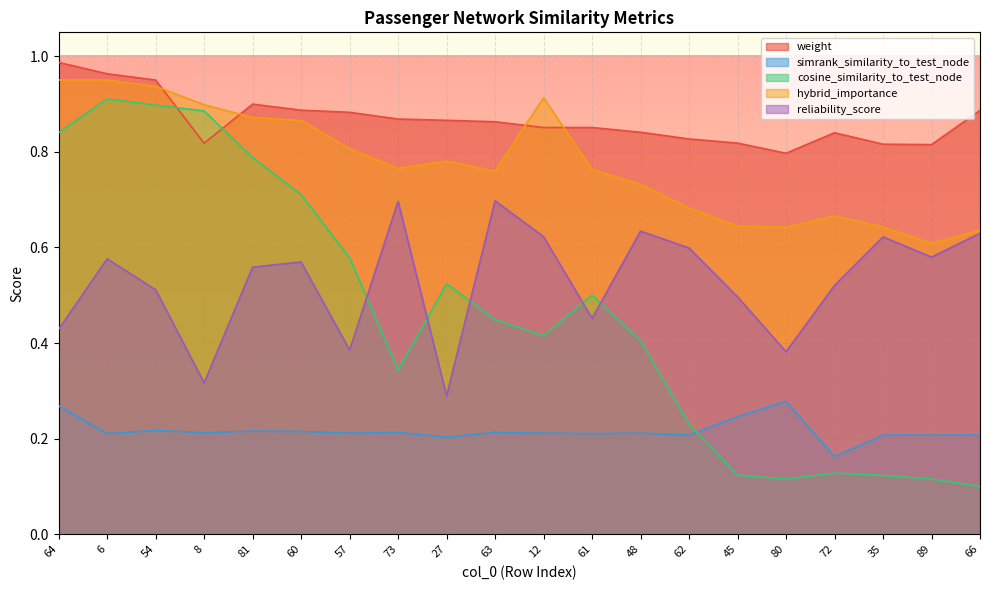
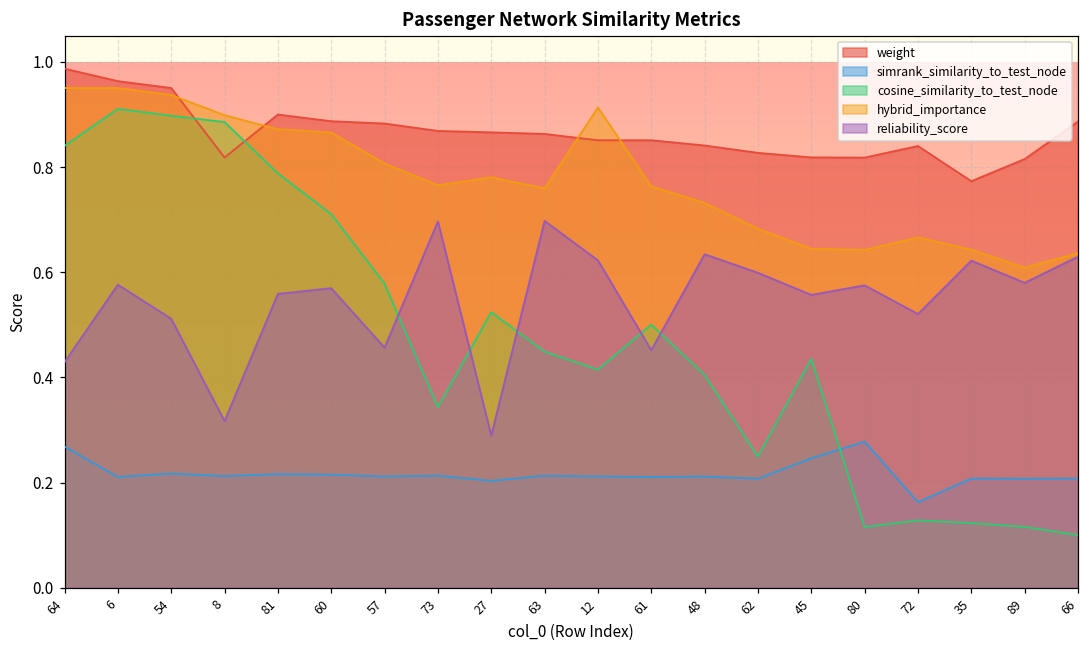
reliability_score, 57: 0.39 -> 0.46
cosine_similarity_to_test_node, 62: 0.23 -> 0.25
cosine_similarity_to_test_node, 45: 0.12 -> 0.44
reliability_score, 45: 0.50 -> 0.56
weight, 80: 0.80 -> 0.82
reliability_score, 80: 0.38 -> 0.58
weight, 35: 0.82 -> 0.77
